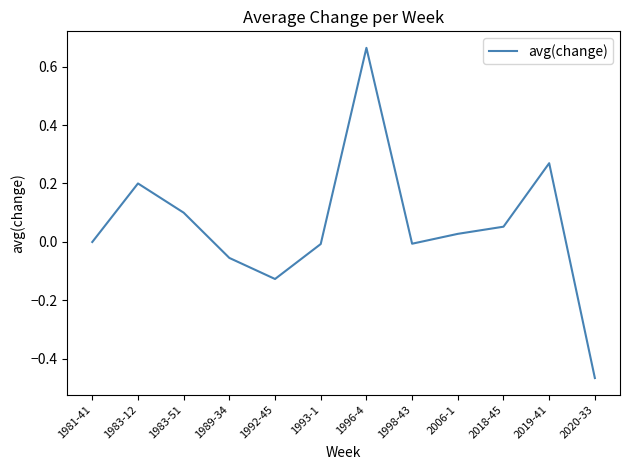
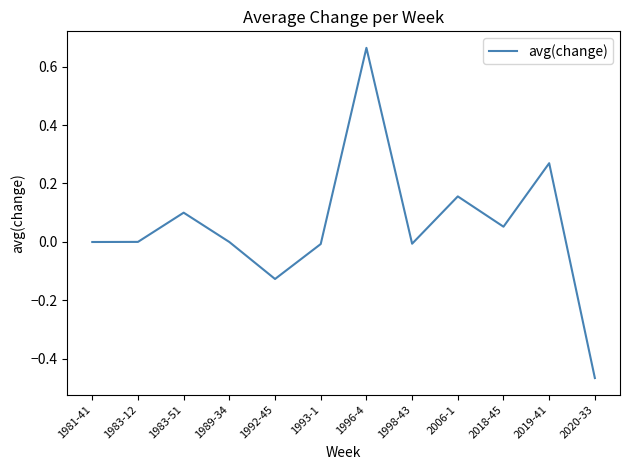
1983-12: 0.2 -> 0.0
1989-34: -0.05 -> 0.00
2006-1: 0.03 -> 0.16
